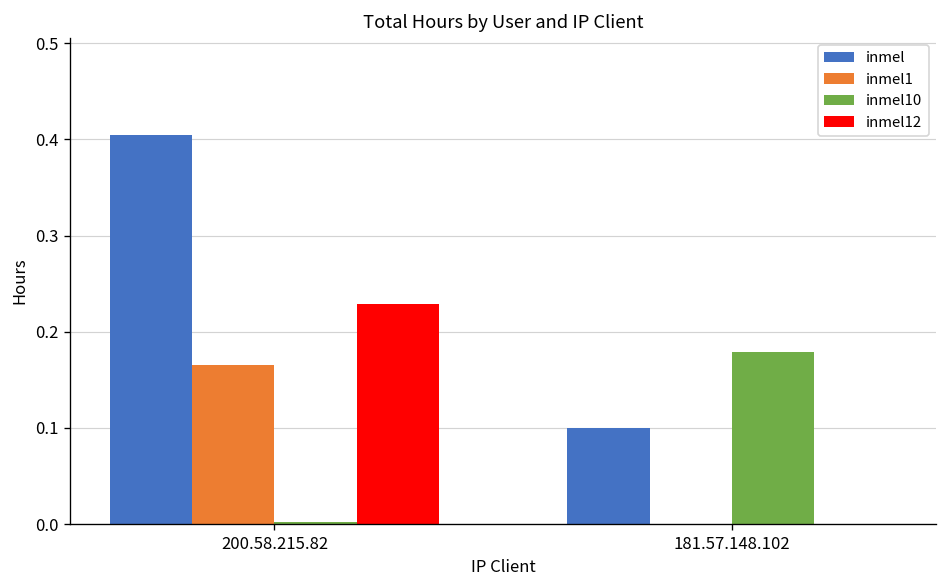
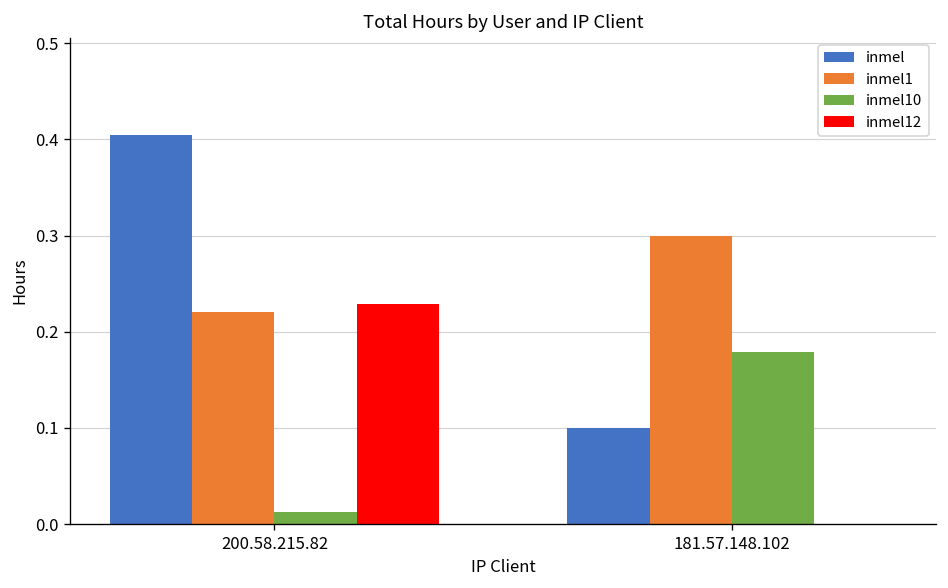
inmel1, 200.58.215.82: 0.17 -> 0.22
inmel10, 200.58.215.82: 0.00 -> 0.01
inmel1, 181.57.148.102: 0.0 -> 0.3
